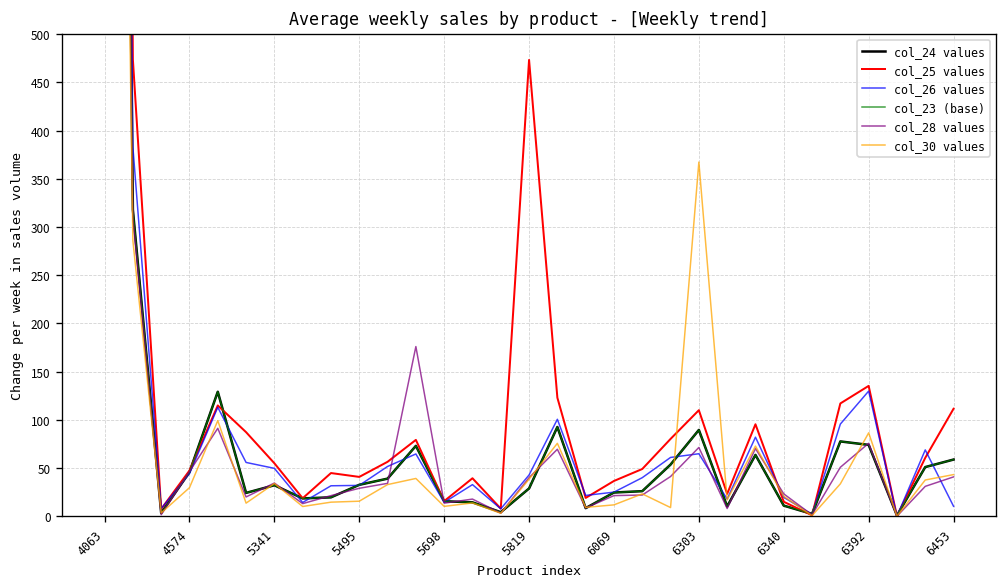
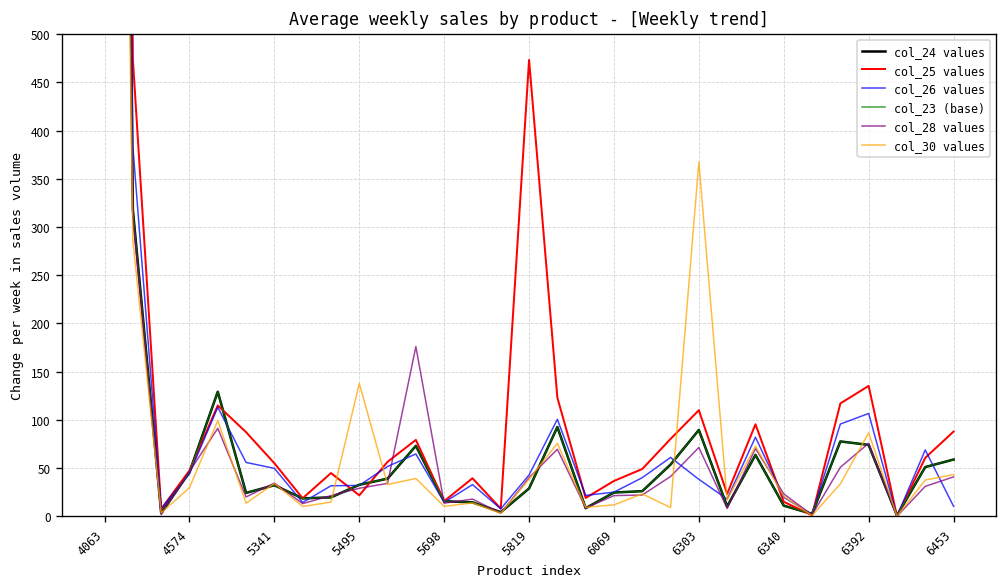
col_25 values, 5495: 40 -> 20
col_30 values, 5495: 20 -> 140
col_26 values, 6303: 60 -> 40
col_26 values, 6392: 130 -> 110
col_25 values, 6453: 110 -> 90
